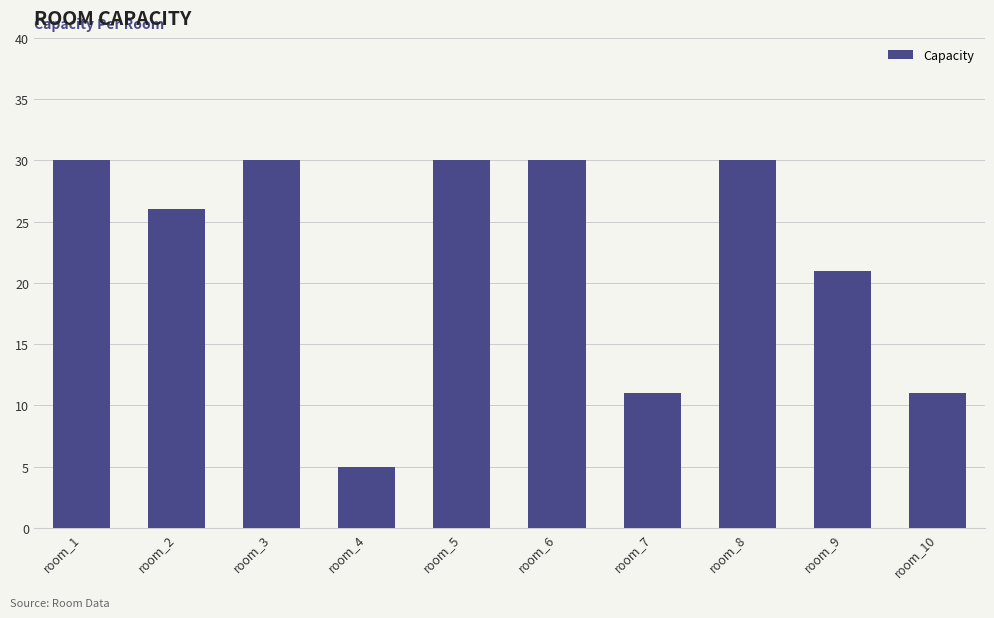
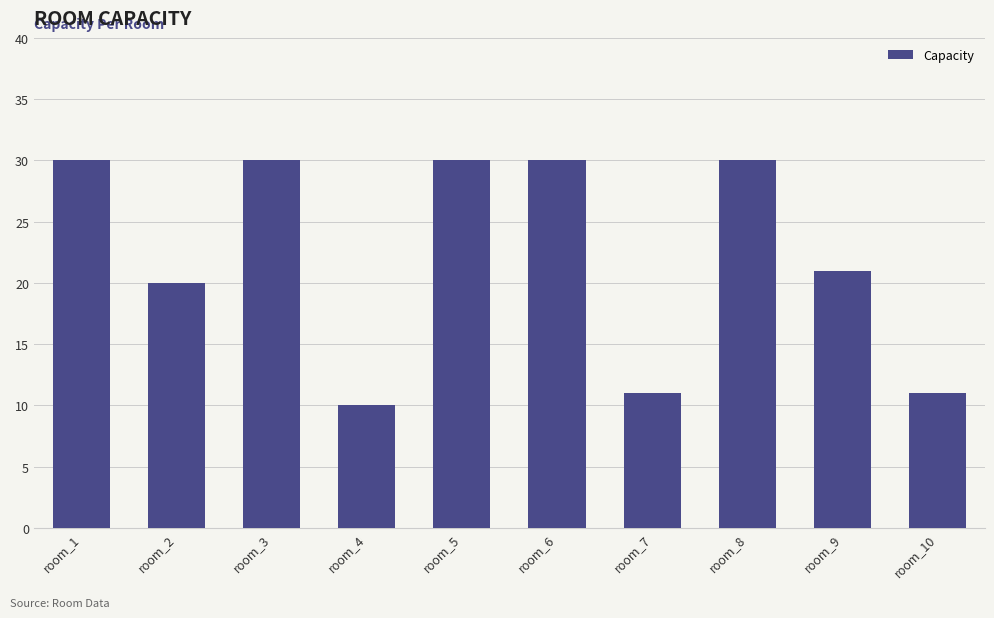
room_2: 26 -> 20
room_4: 5 -> 10
